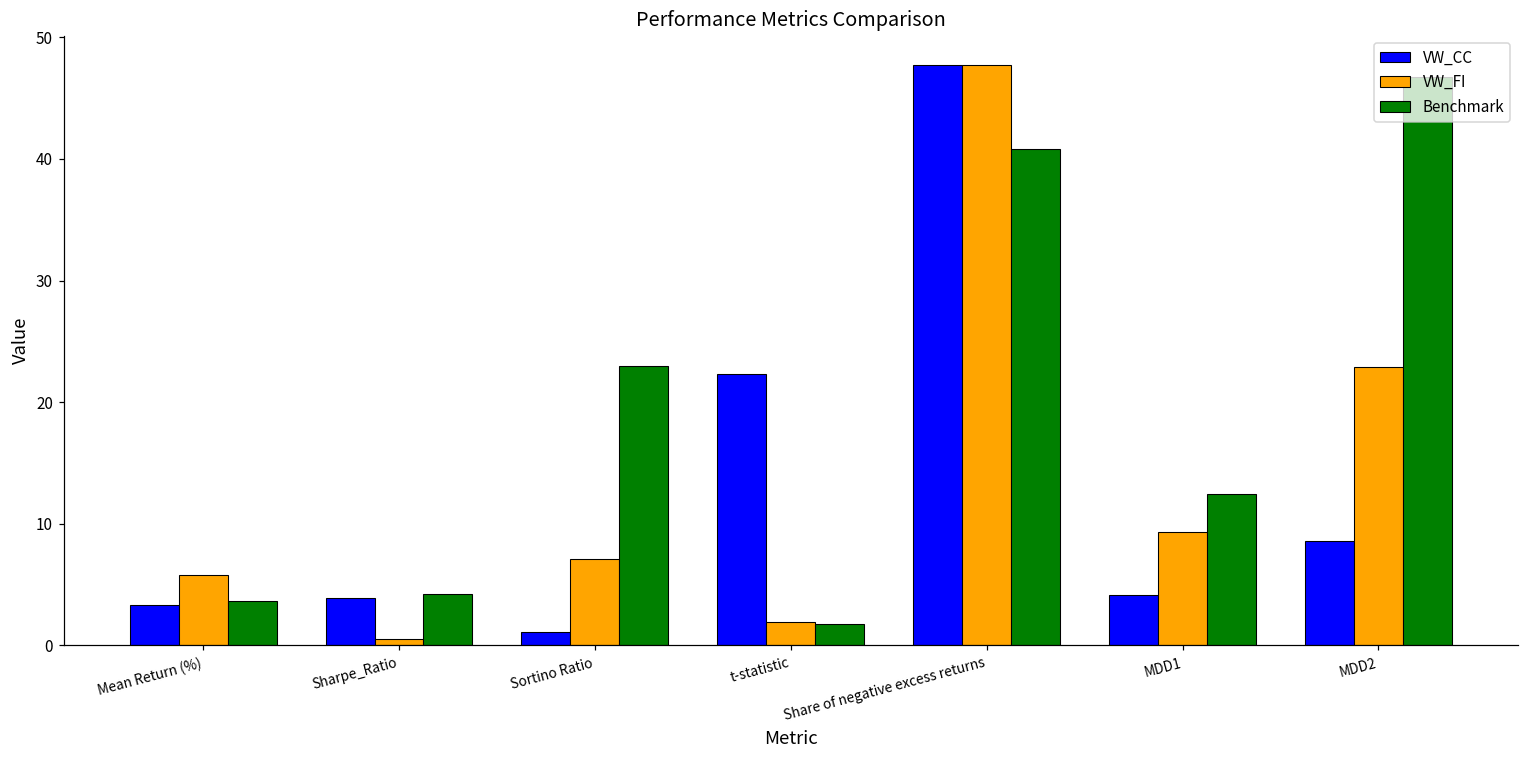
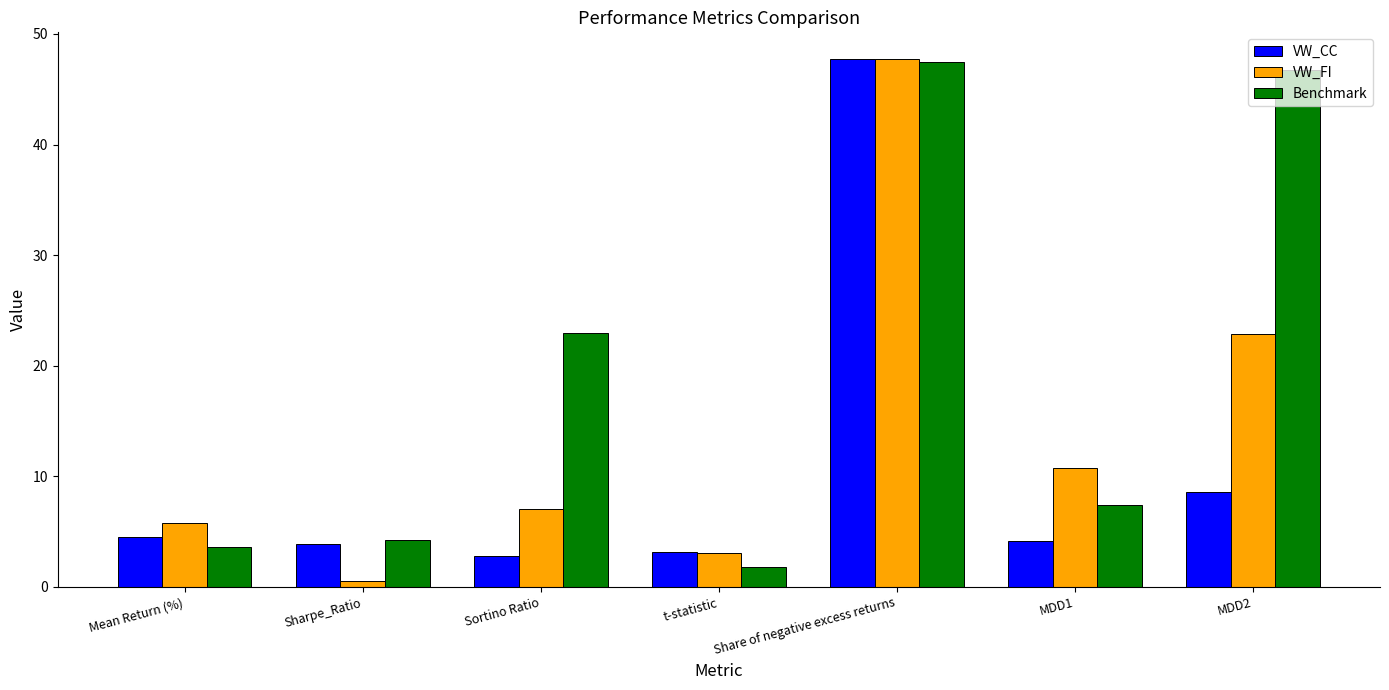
VW_CC, Mean Return (%): 3.3 -> 4.5
VW_CC, Sortino Ratio: 1.1 -> 2.8
VW_CC, t-statistic: 22.3 -> 3.1
VW_FI, t-statistic: 1.9 -> 3.1
Benchmark, Share of negative excess returns: 40.8 -> 47.4
VW_FI, MDD1: 9.4 -> 10.8
Benchmark, MDD1: 12.4 -> 7.4
